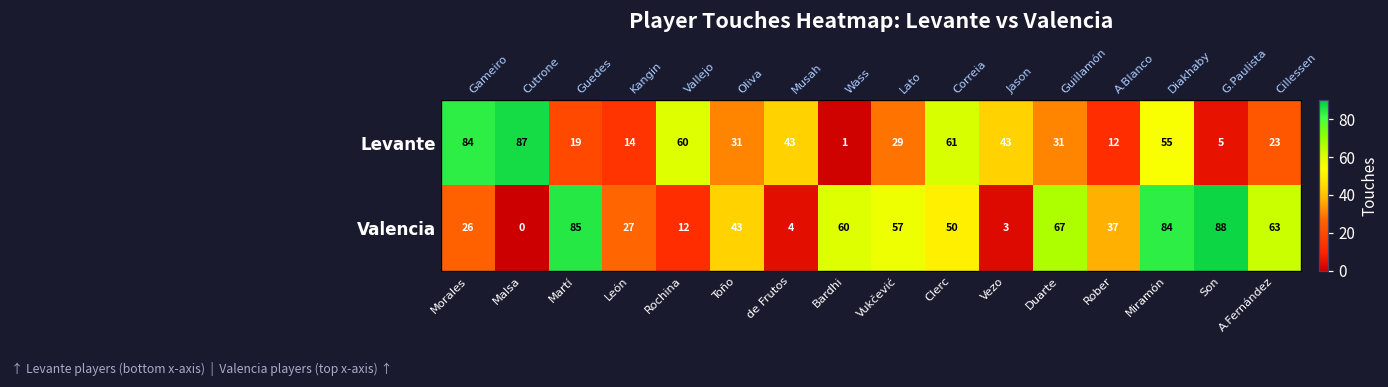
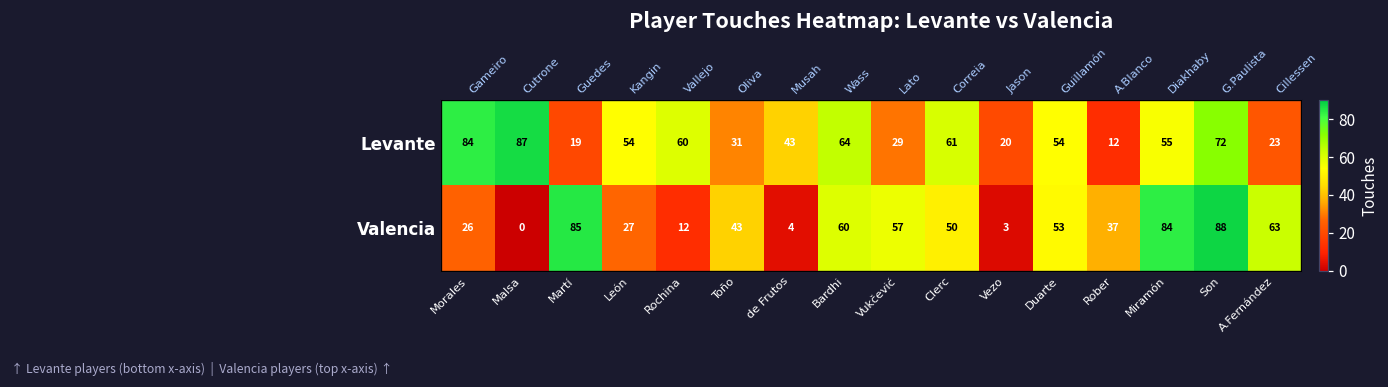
Levante, León: 14 -> 54
Levante, Bardhi: 1 -> 64
Levante, Vezo: 43 -> 20
Levante, Duarte: 31 -> 54
Levante, Son: 5 -> 72
Valencia, Duarte: 67 -> 53
